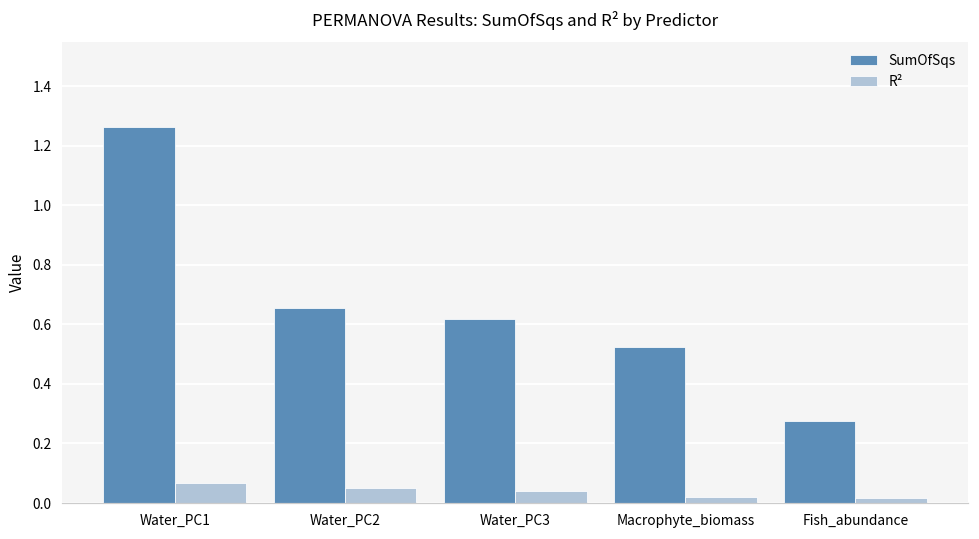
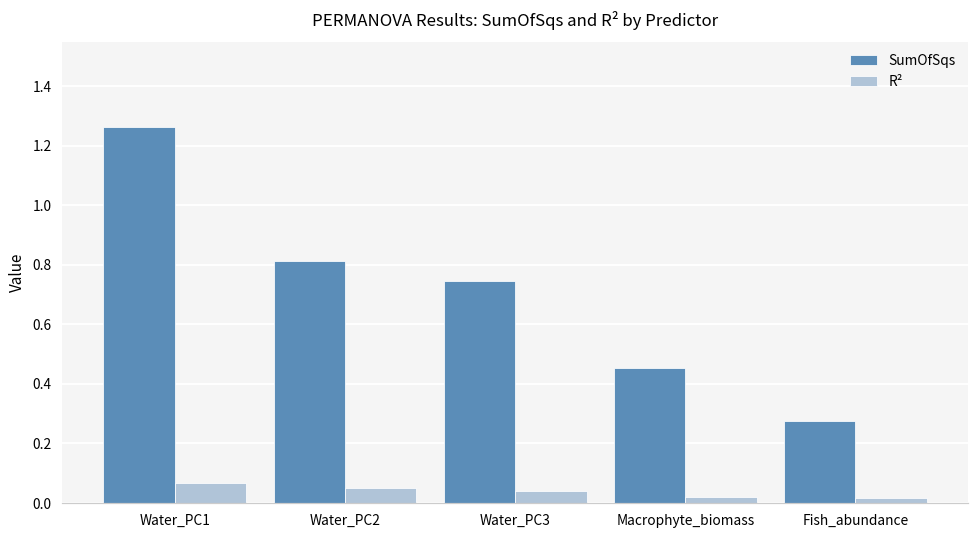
SumOfSqs, Water_PC2: 0.66 -> 0.81
SumOfSqs, Water_PC3: 0.62 -> 0.74
SumOfSqs, Macrophyte_biomass: 0.52 -> 0.46
